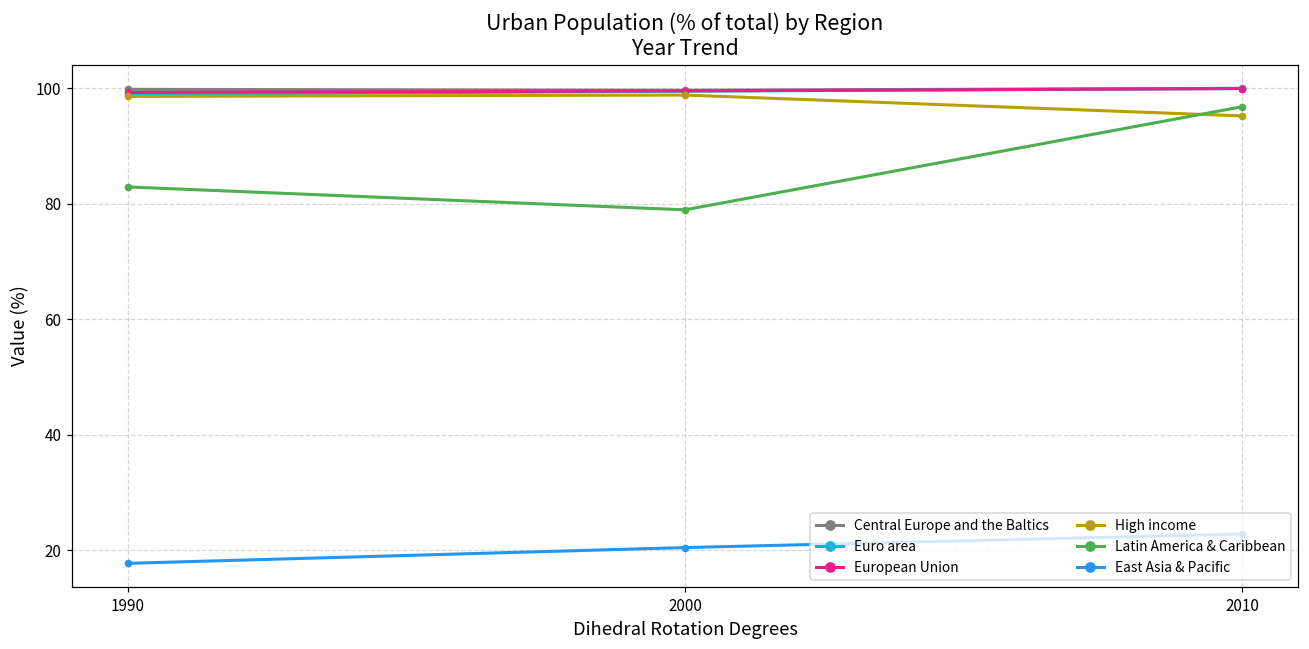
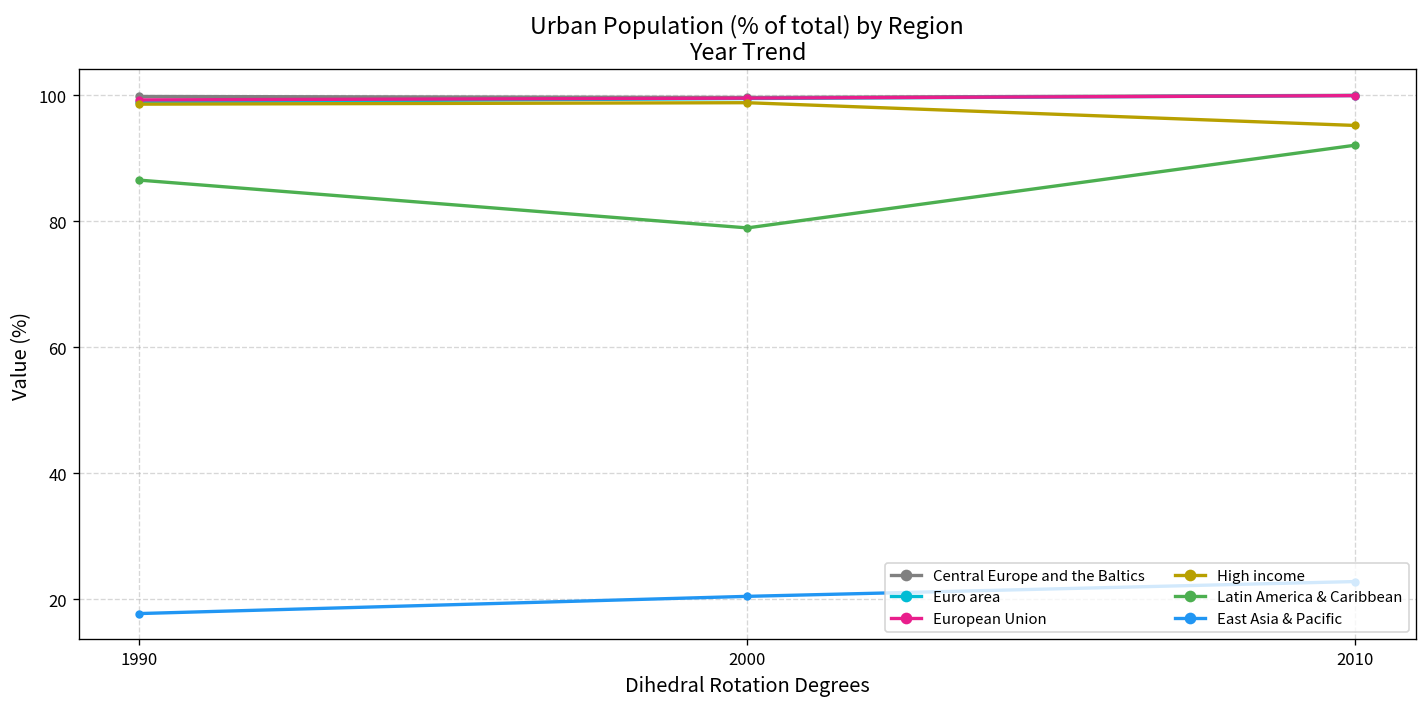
Latin America & Caribbean, 1990: 83 -> 87
Latin America & Caribbean, 2010: 97 -> 92
